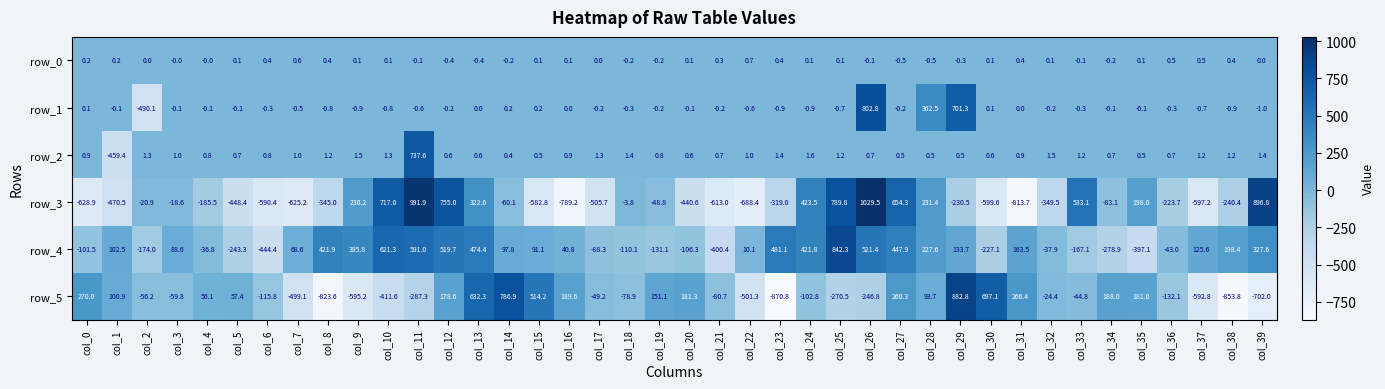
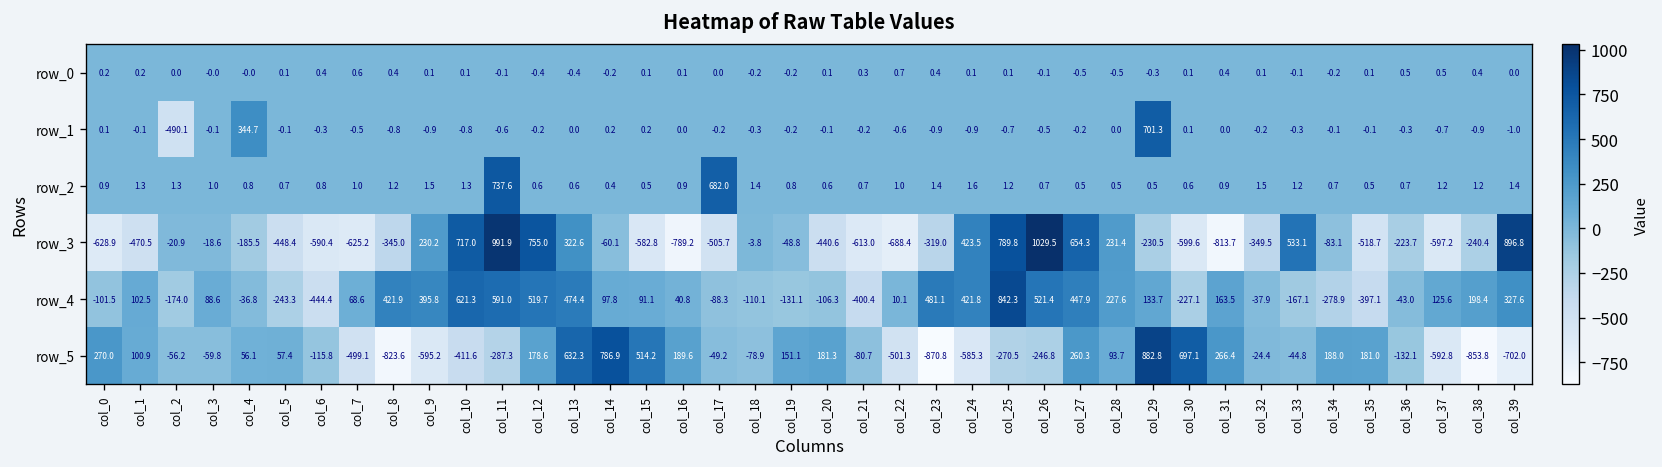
row_1, col_4: -0.1 -> 344.7
row_1, col_26: 802.8 -> -0.5
row_1, col_28: 362.5 -> 0.0
row_2, col_1: -459.4 -> 1.3
row_2, col_17: 1.3 -> 682.0
row_3, col_35: 198.0 -> -518.7
row_5, col_24: -102.8 -> -585.3
